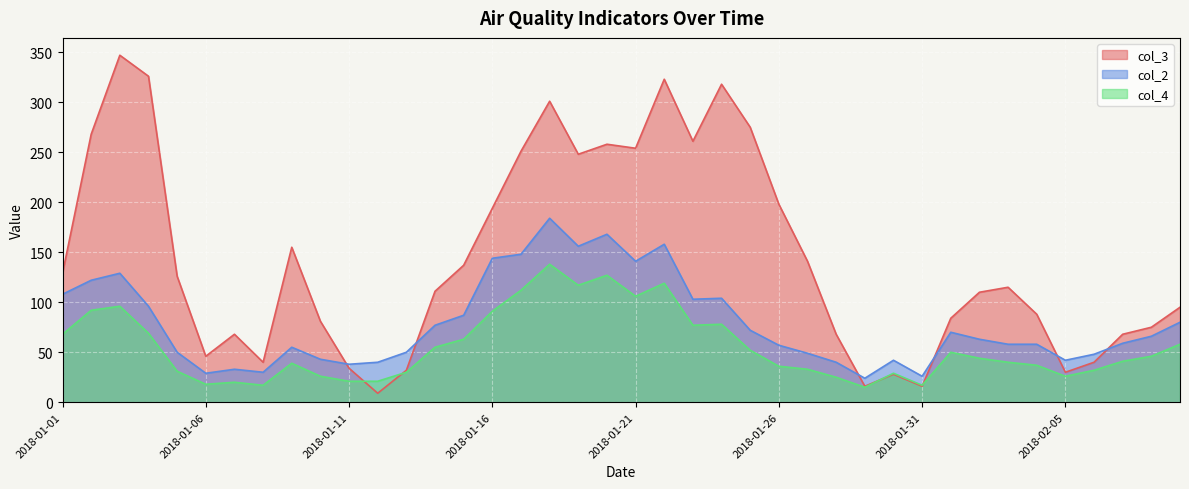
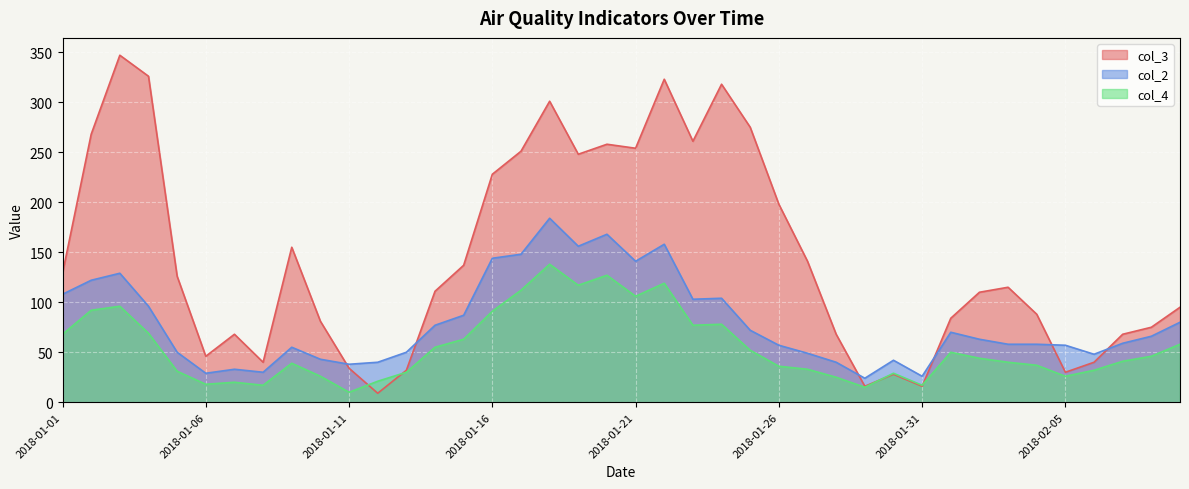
col_4, 2018-01-11: 21 -> 10
col_3, 2018-01-16: 194 -> 228
col_2, 2018-02-05: 42 -> 57
